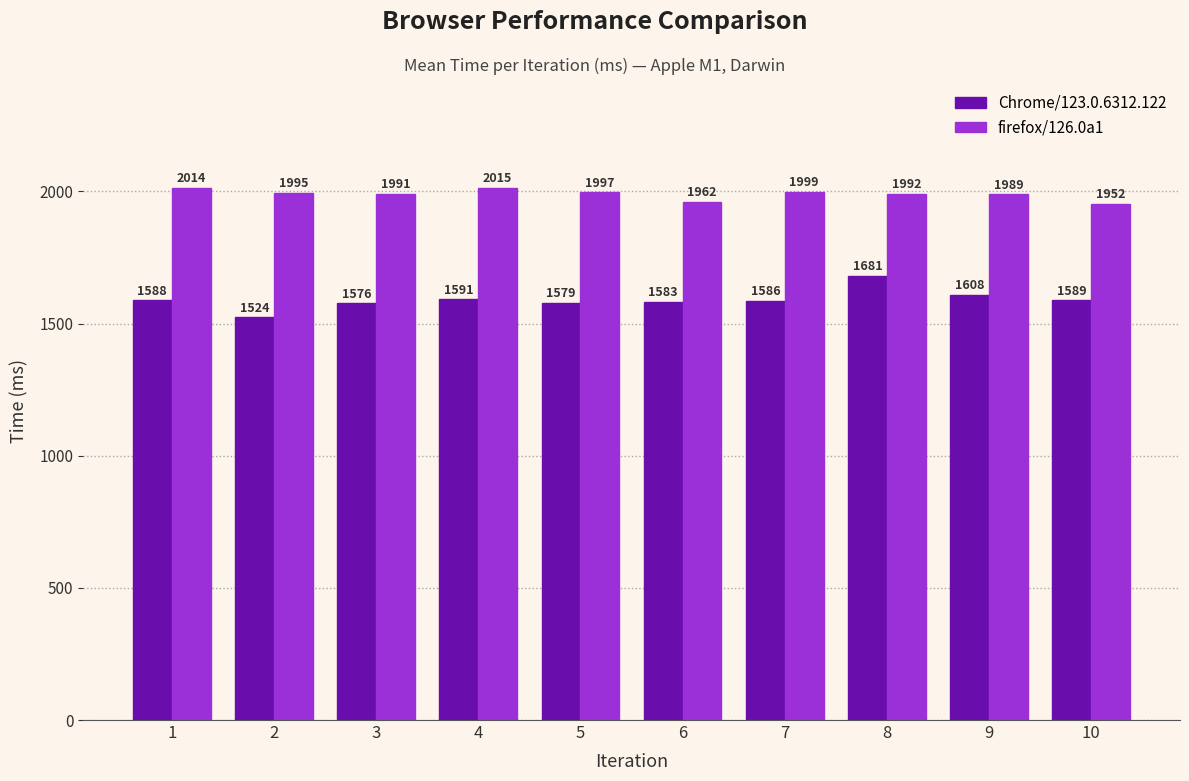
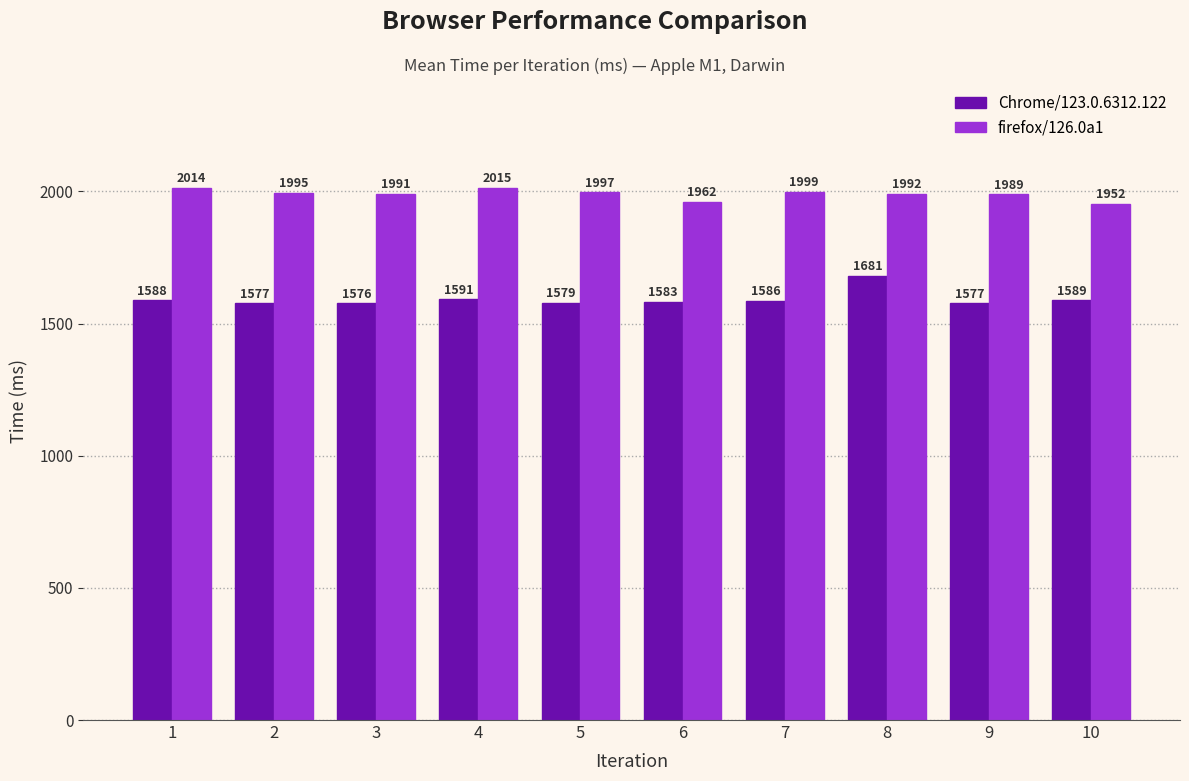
Chrome/123.0.6312.122, 2: 1524 -> 1577
Chrome/123.0.6312.122, 9: 1608 -> 1577
